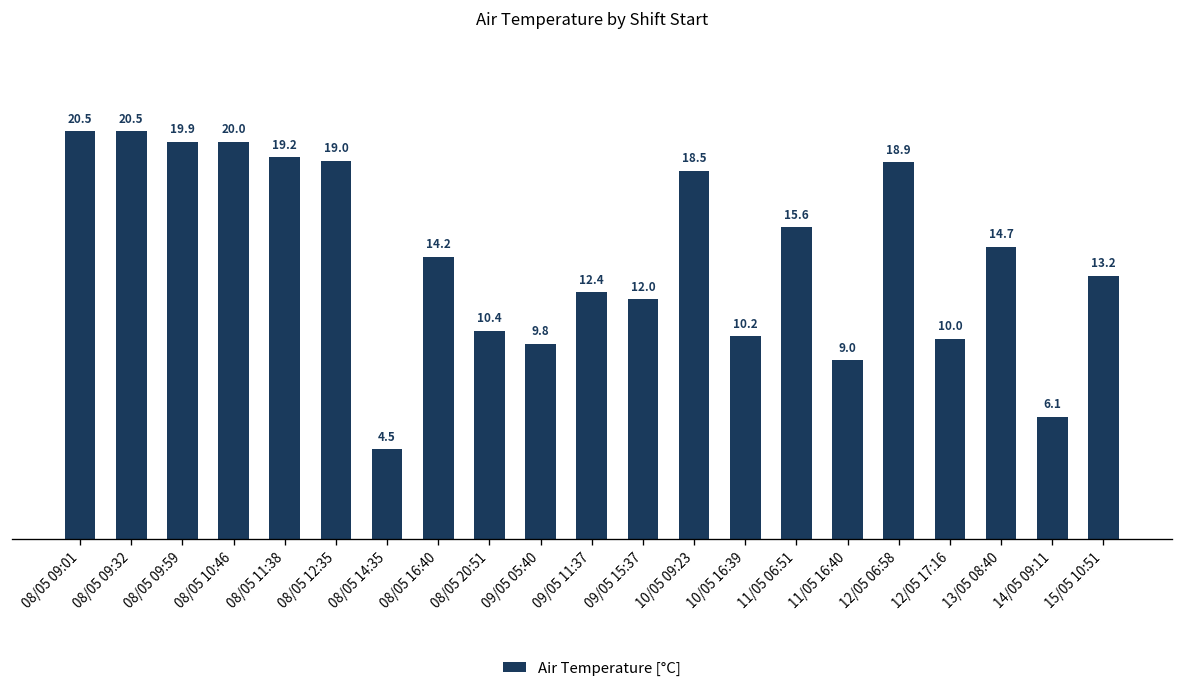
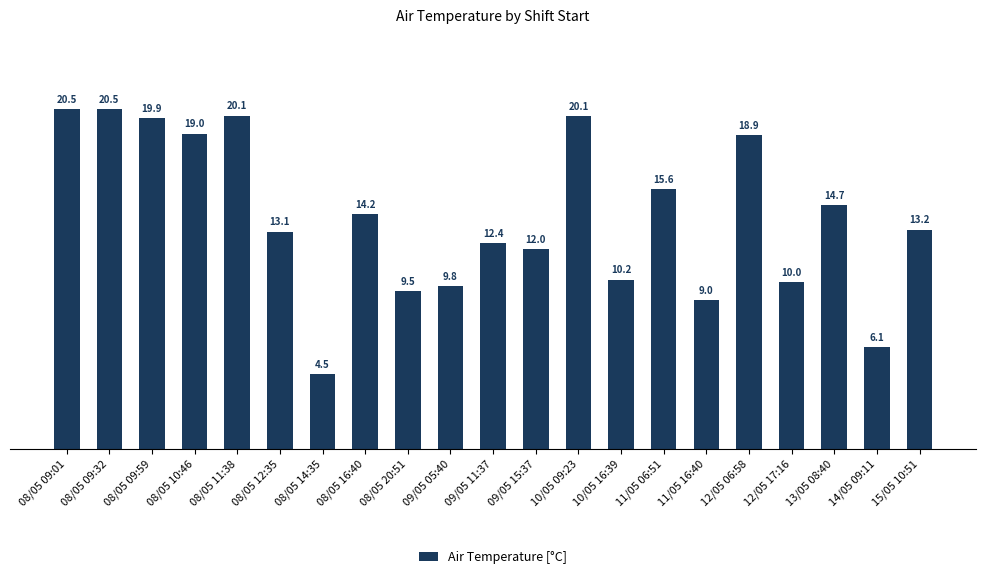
08/05 10:46: 20.0 -> 19.0
08/05 11:38: 19.2 -> 20.1
08/05 12:35: 19.0 -> 13.1
08/05 20:51: 10.4 -> 9.5
10/05 09:23: 18.5 -> 20.1
